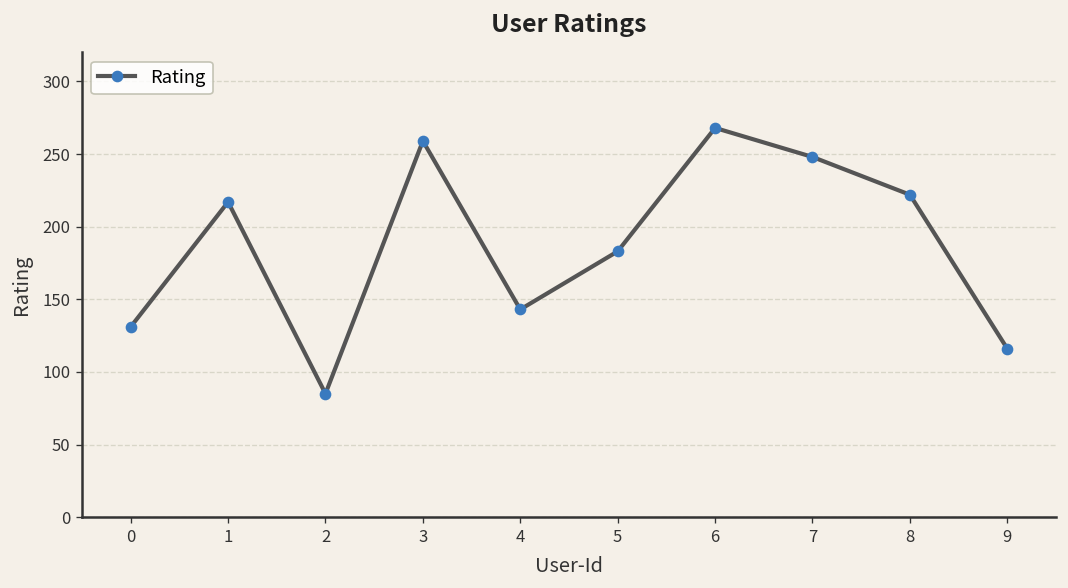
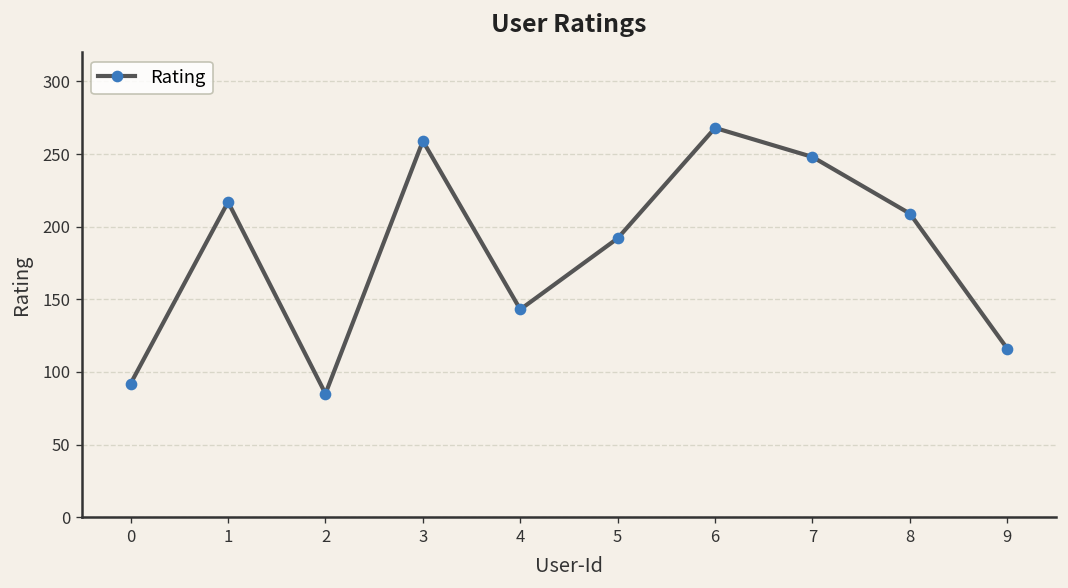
0: 131 -> 92
5: 183 -> 192
8: 222 -> 209
